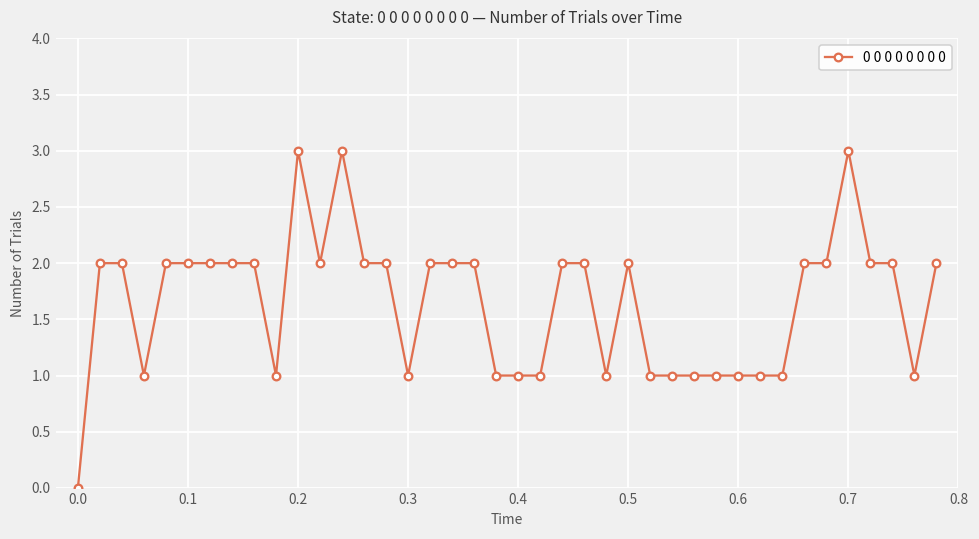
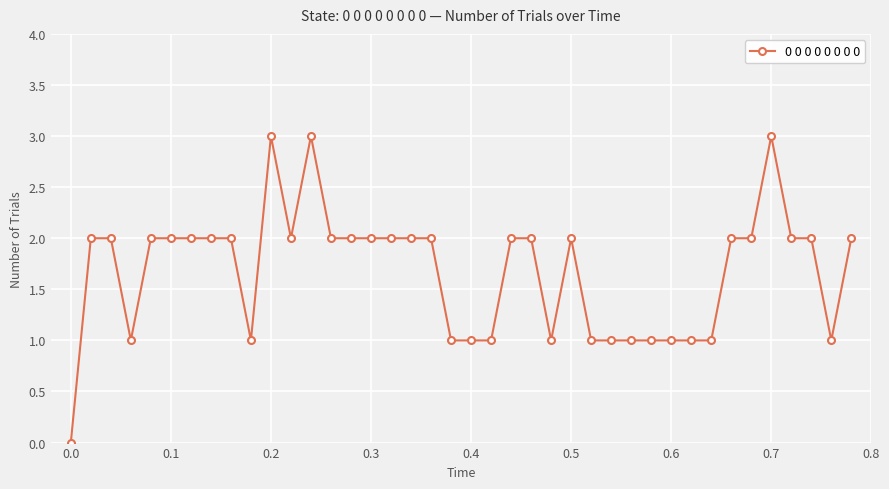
0.3: 1 -> 2
